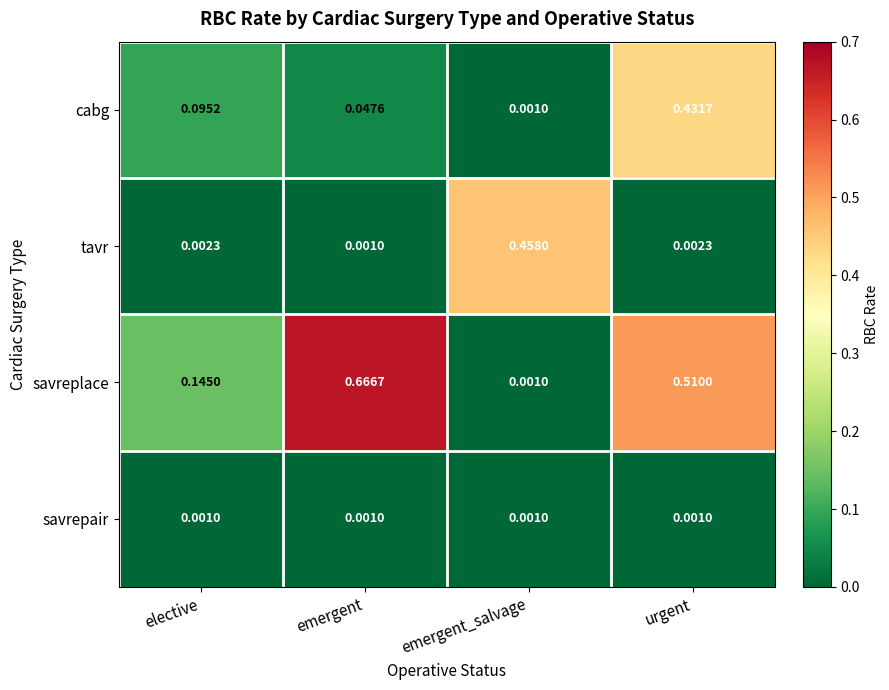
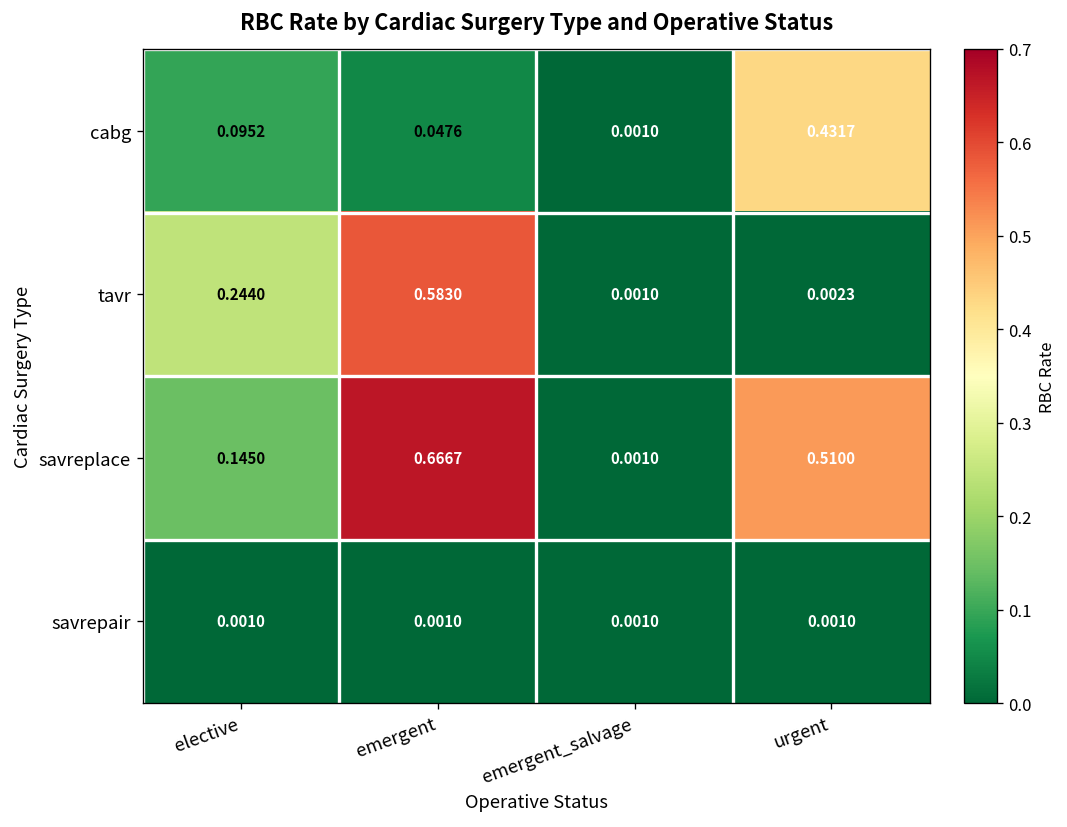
tavr, elective: 0.0023 -> 0.2440
tavr, emergent: 0.0010 -> 0.5830
tavr, emergent_salvage: 0.4580 -> 0.0010
